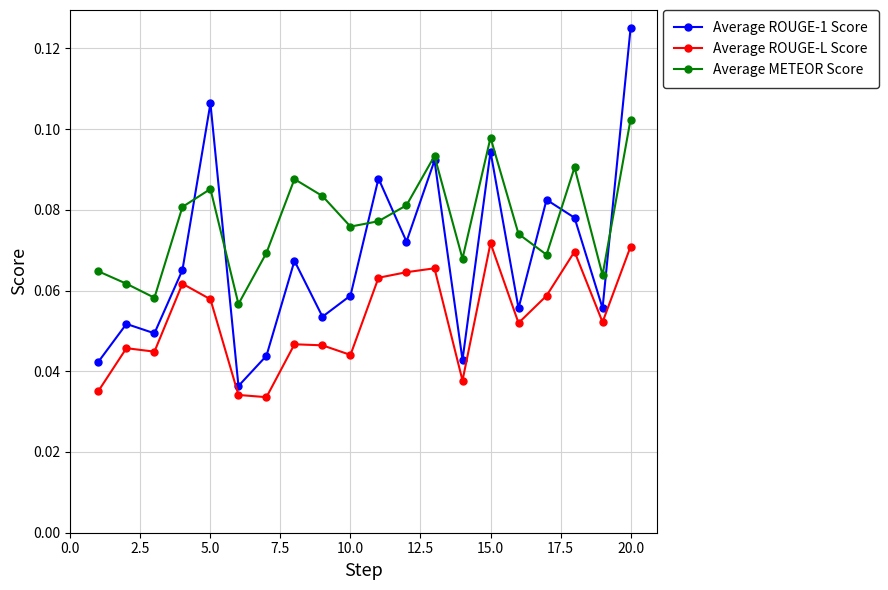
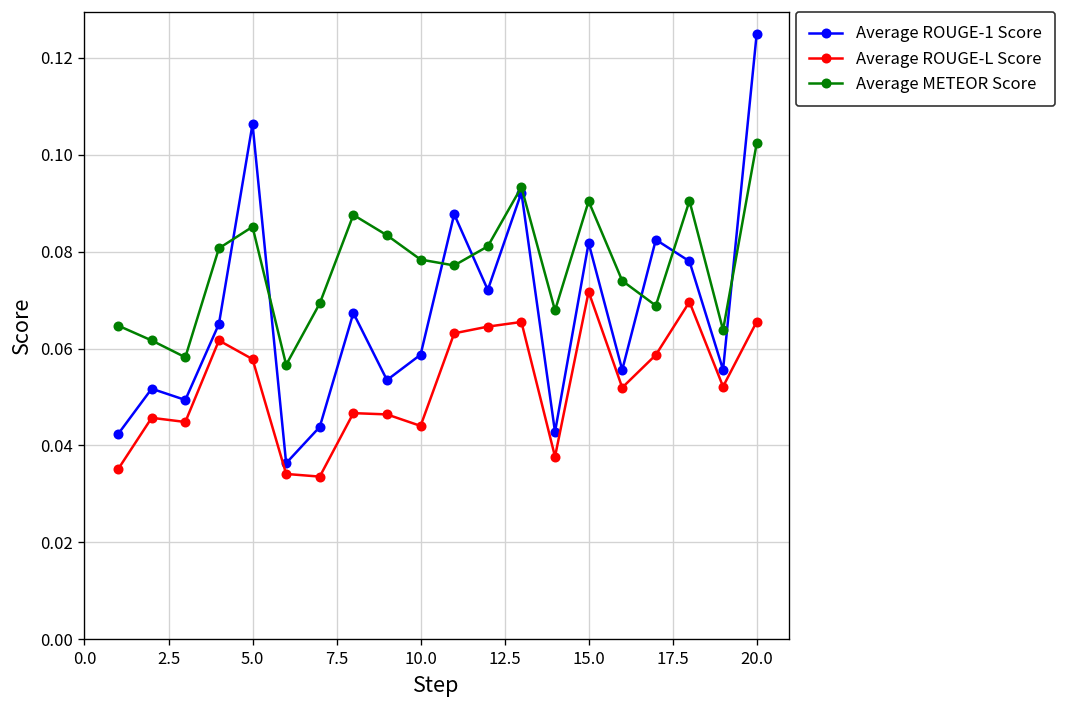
Average METEOR Score, 10.0: 0.076 -> 0.078
Average ROUGE-1 Score, 15.0: 0.094 -> 0.082
Average METEOR Score, 15.0: 0.098 -> 0.090
Average ROUGE-L Score, 20.0: 0.071 -> 0.066
